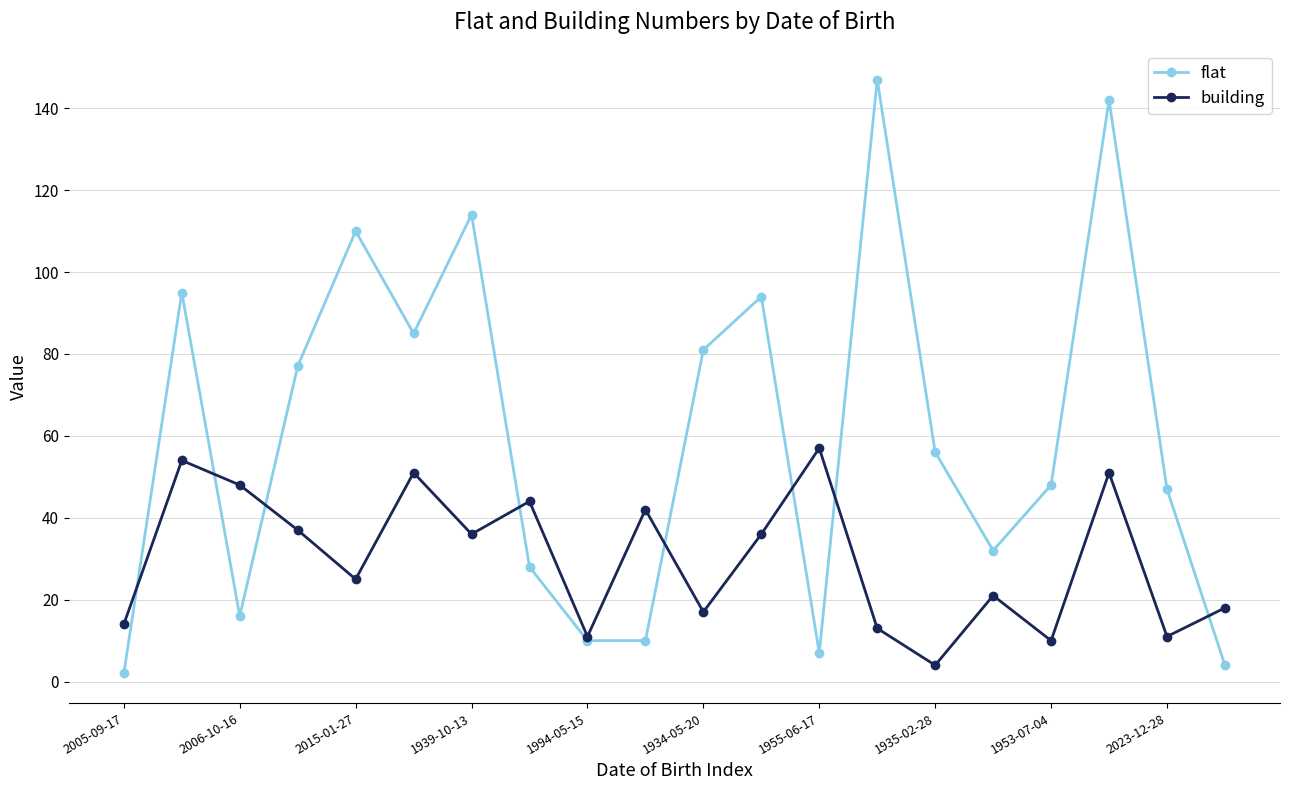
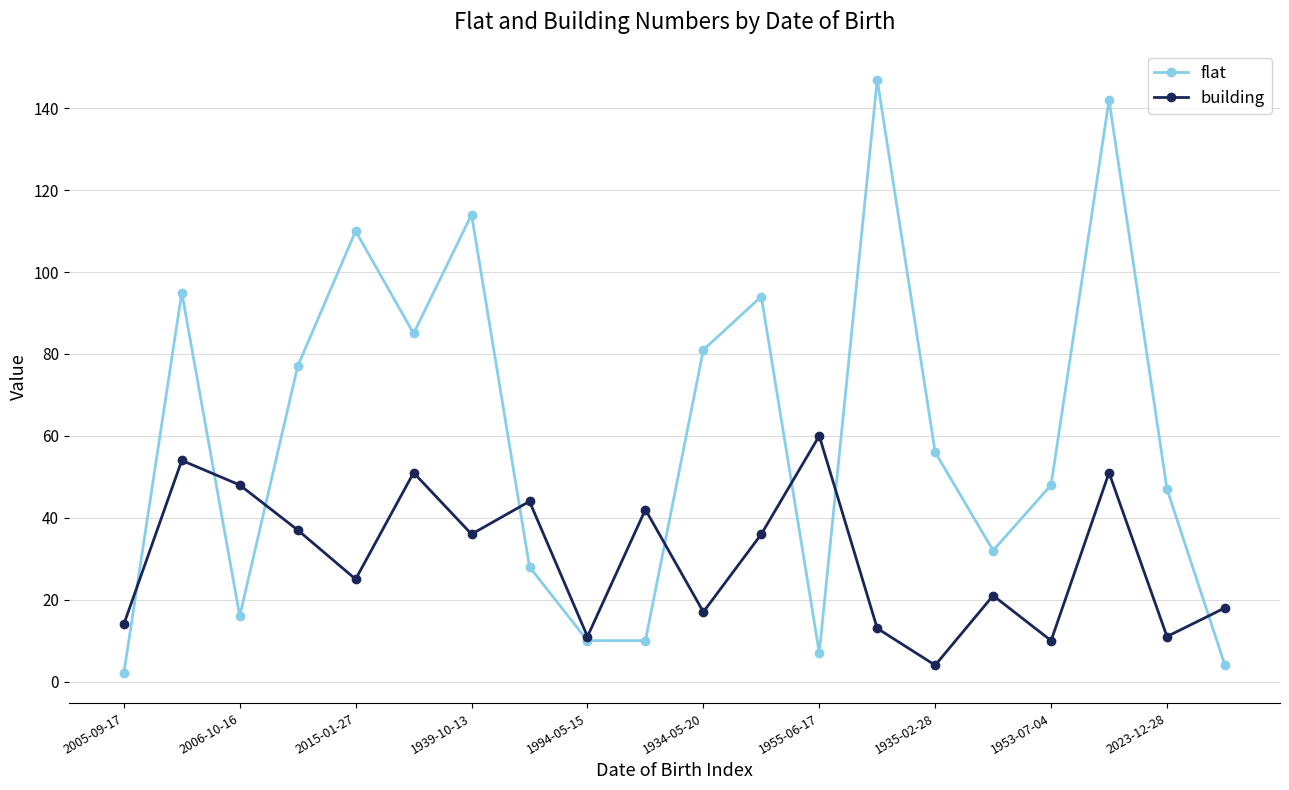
building, 1955-06-17: 57 -> 60
